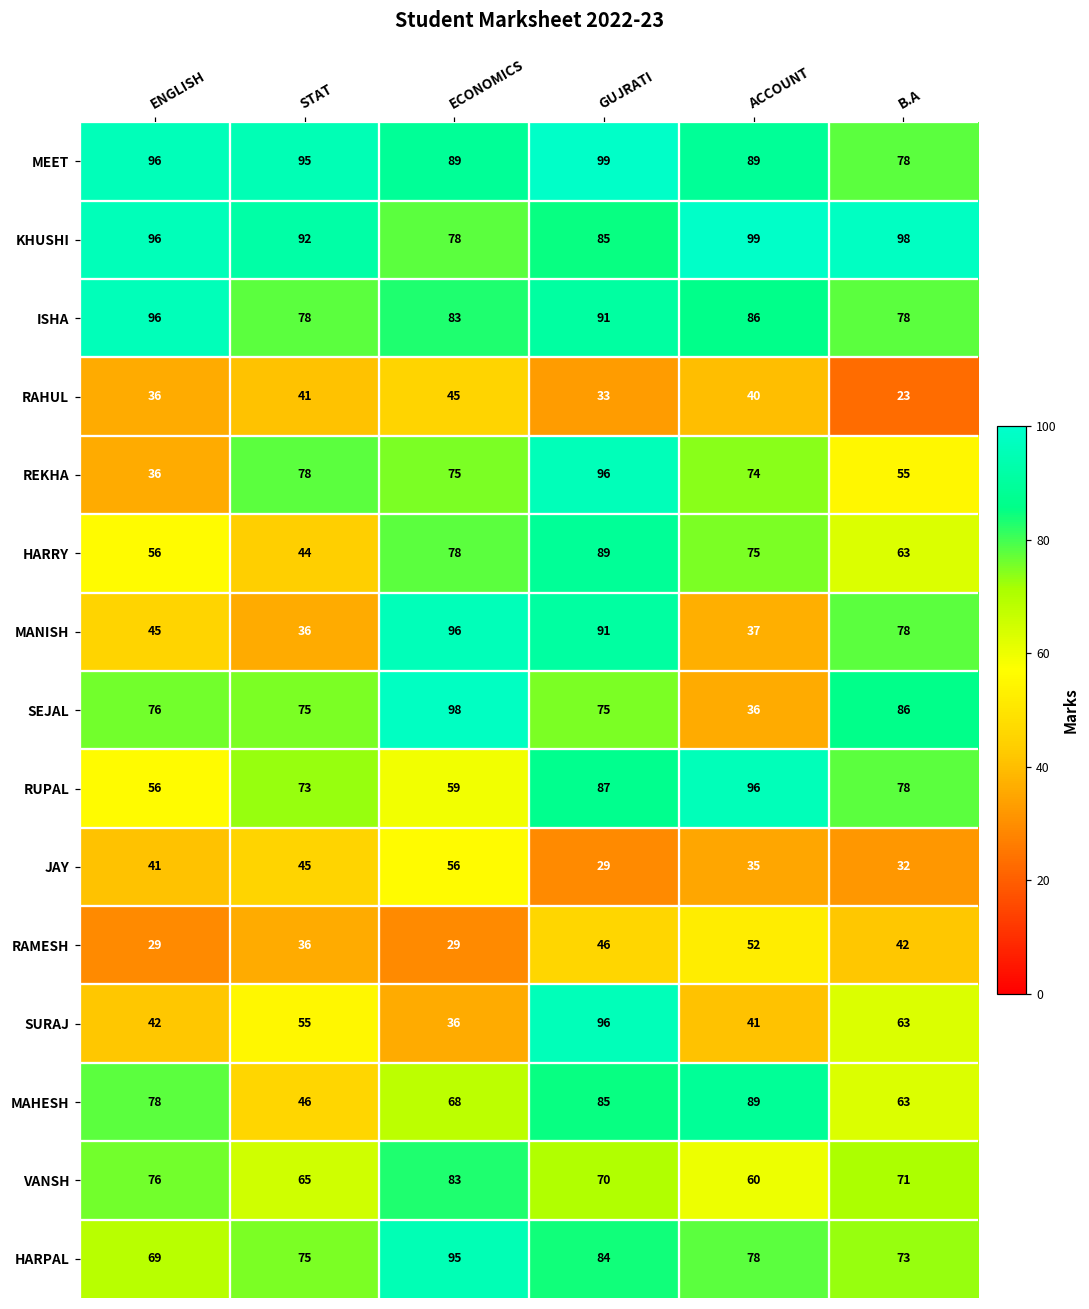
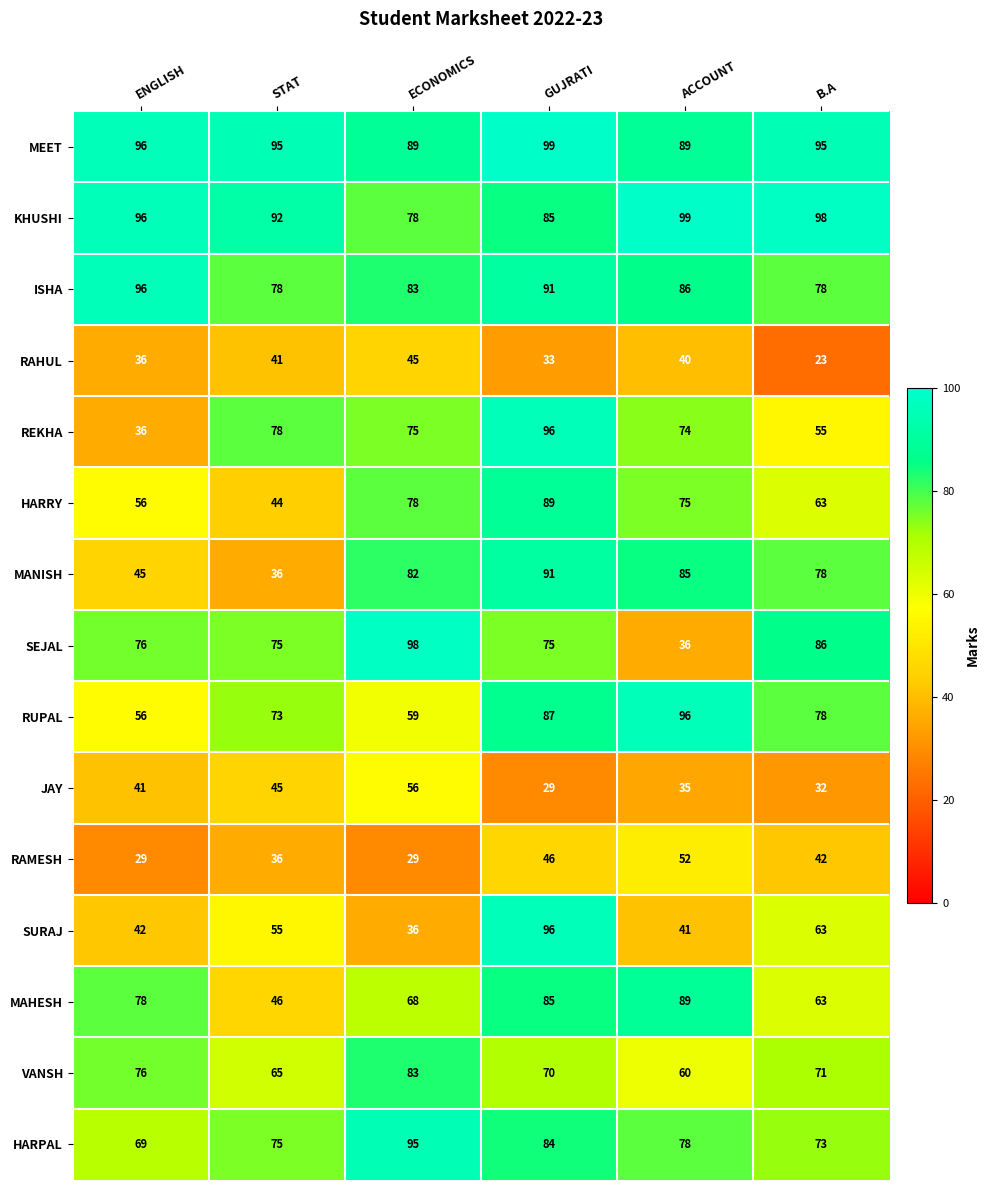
MEET, B.A: 78 -> 95
MANISH, ECONOMICS: 96 -> 82
MANISH, ACCOUNT: 37 -> 85
